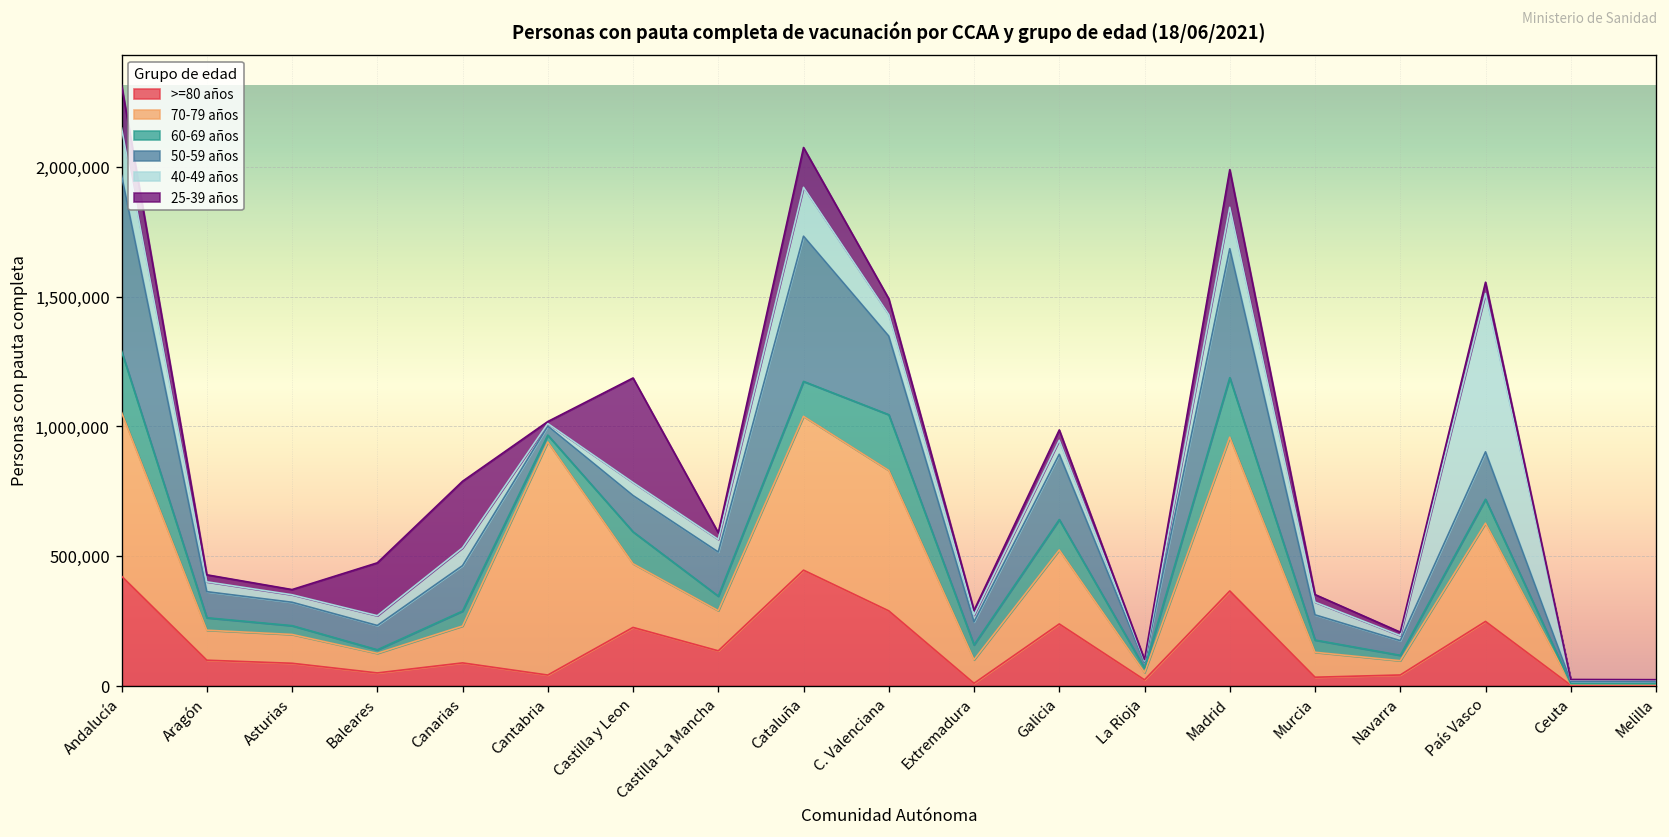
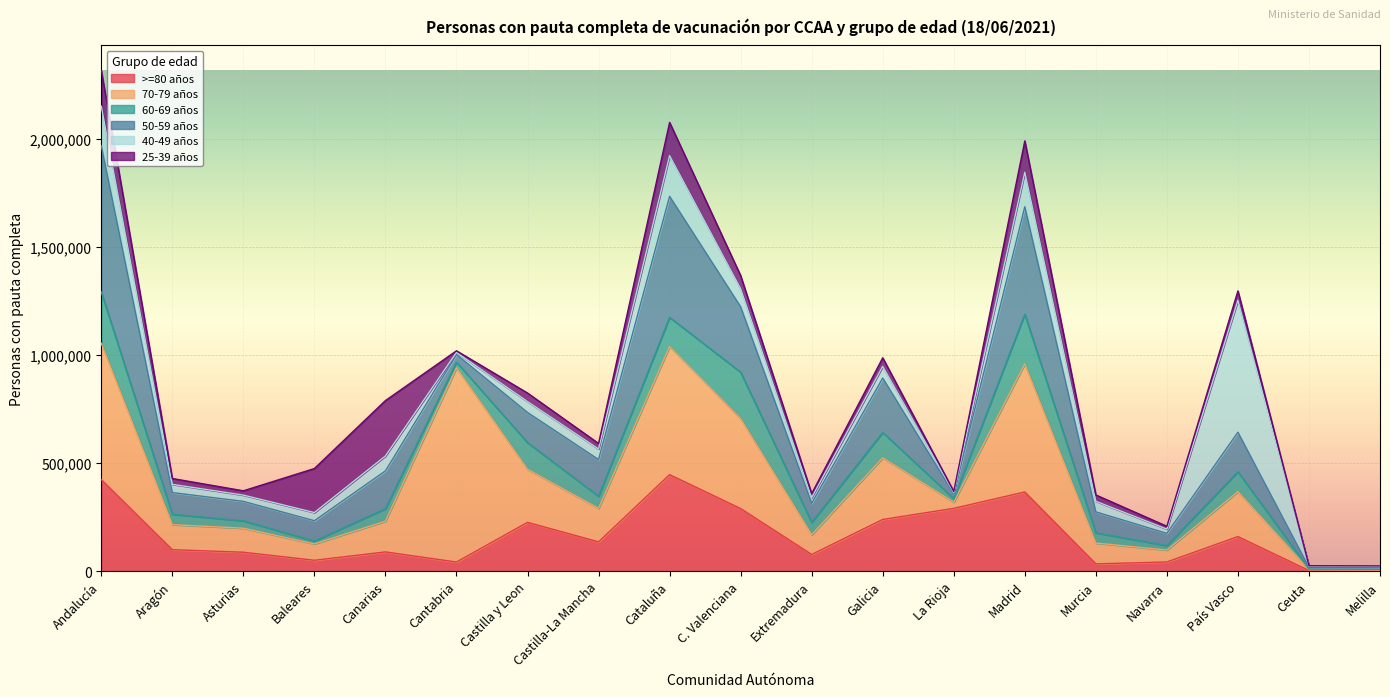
25-39 años, Castilla y Leon: 400,000 -> 40,000
70-79 años, C. Valenciana: 540,000 -> 420,000
>=80 años, Extremadura: 10,000 -> 80,000
>=80 años, La Rioja: 20,000 -> 290,000
>=80 años, País Vasco: 250,000 -> 160,000
70-79 años, País Vasco: 380,000 -> 210,000
